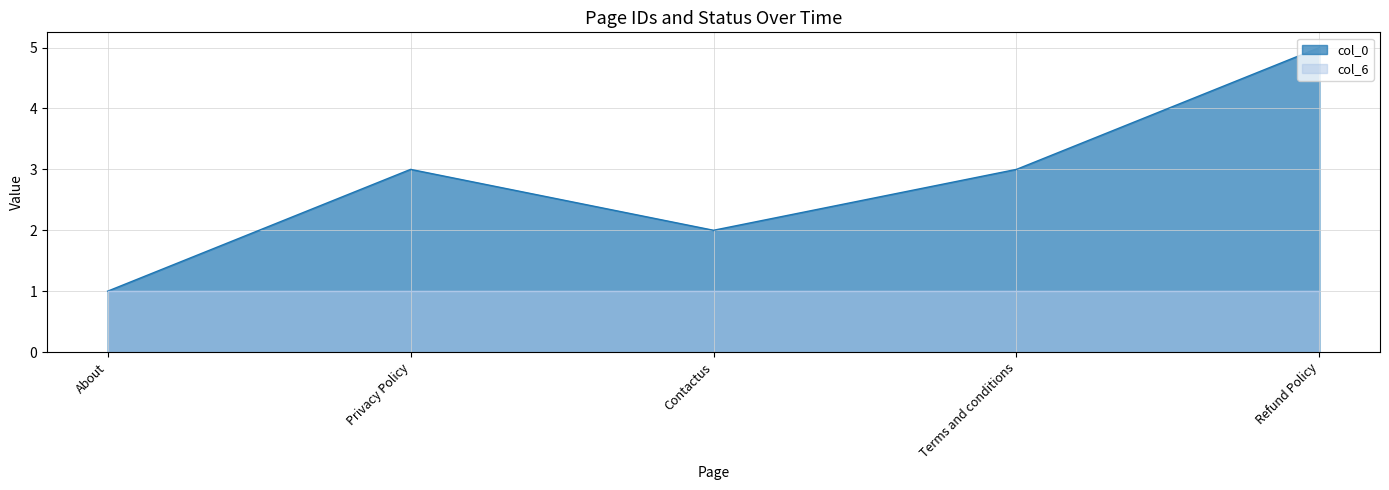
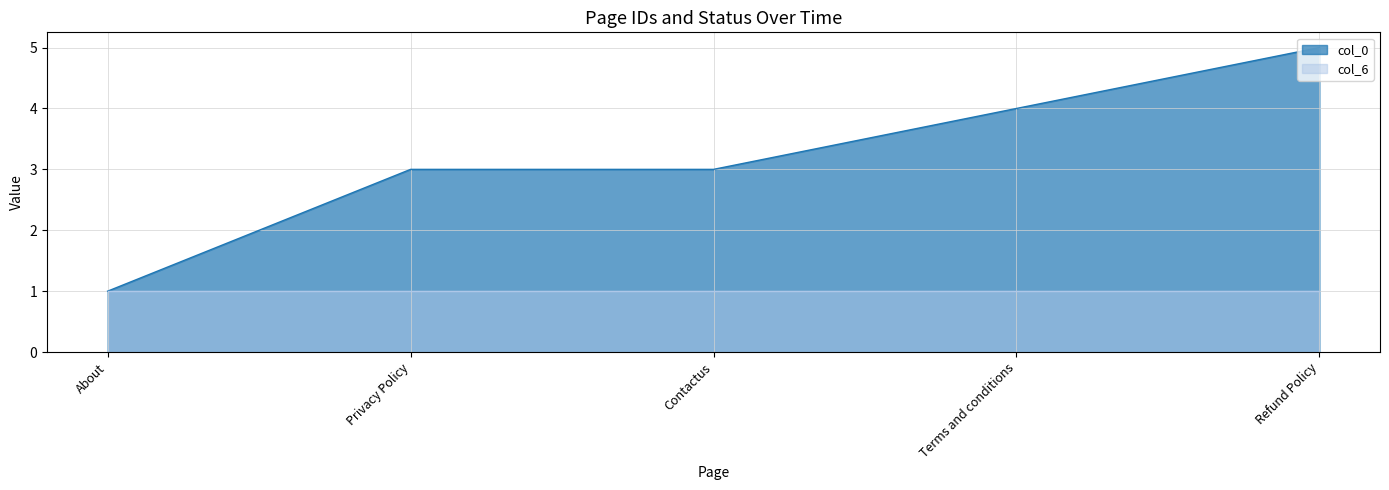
col_0, Contactus: 2 -> 3
col_0, Terms and conditions: 3 -> 4
